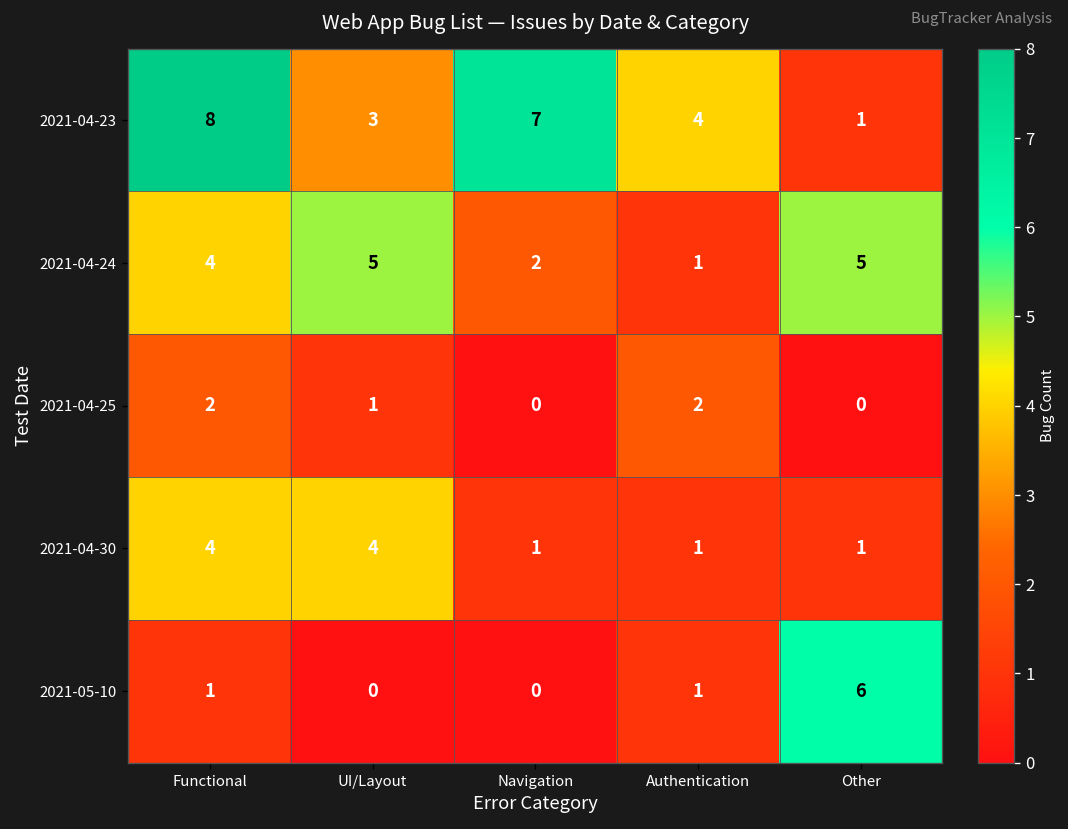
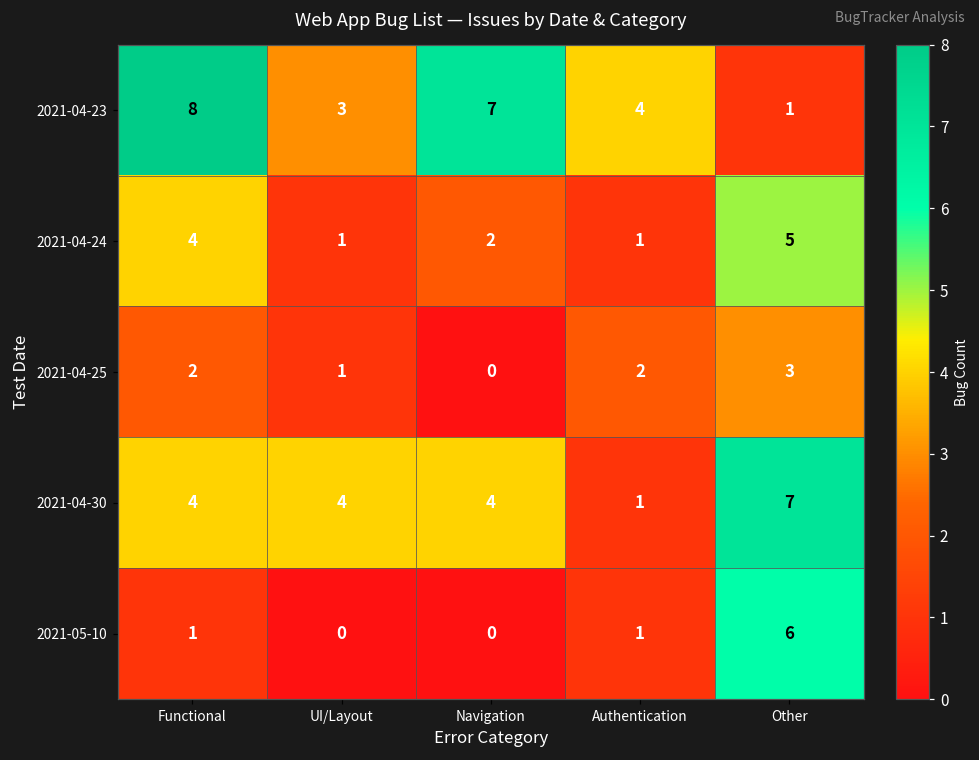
2021-04-24, UI/Layout: 5 -> 1
2021-04-25, Other: 0 -> 3
2021-04-30, Navigation: 1 -> 4
2021-04-30, Other: 1 -> 7
